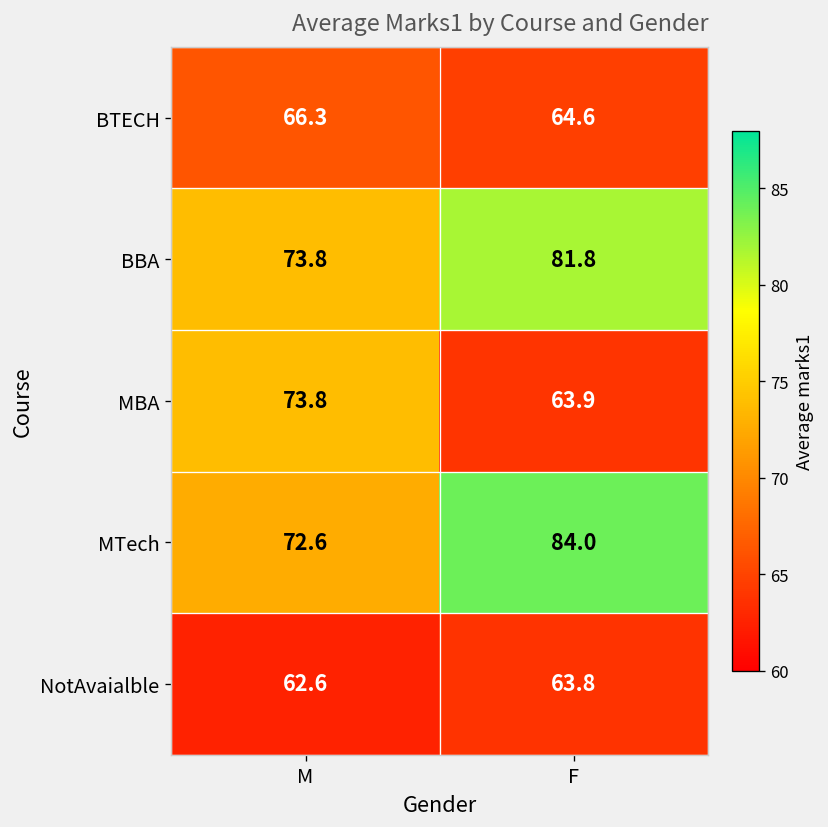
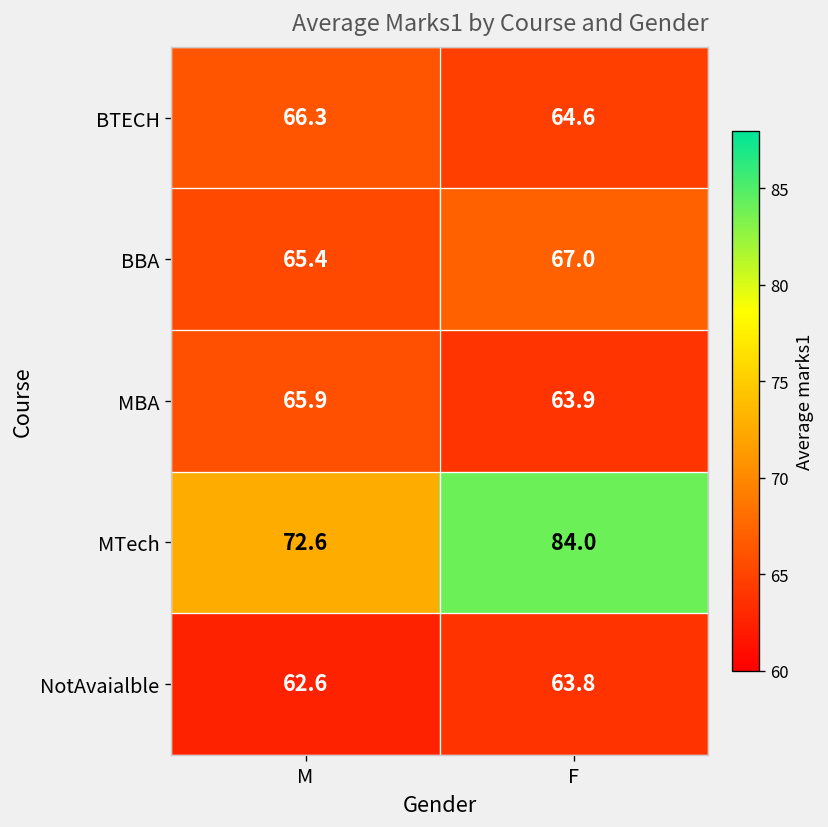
BBA, M: 73.8 -> 65.4
BBA, F: 81.8 -> 67.0
MBA, M: 73.8 -> 65.9
